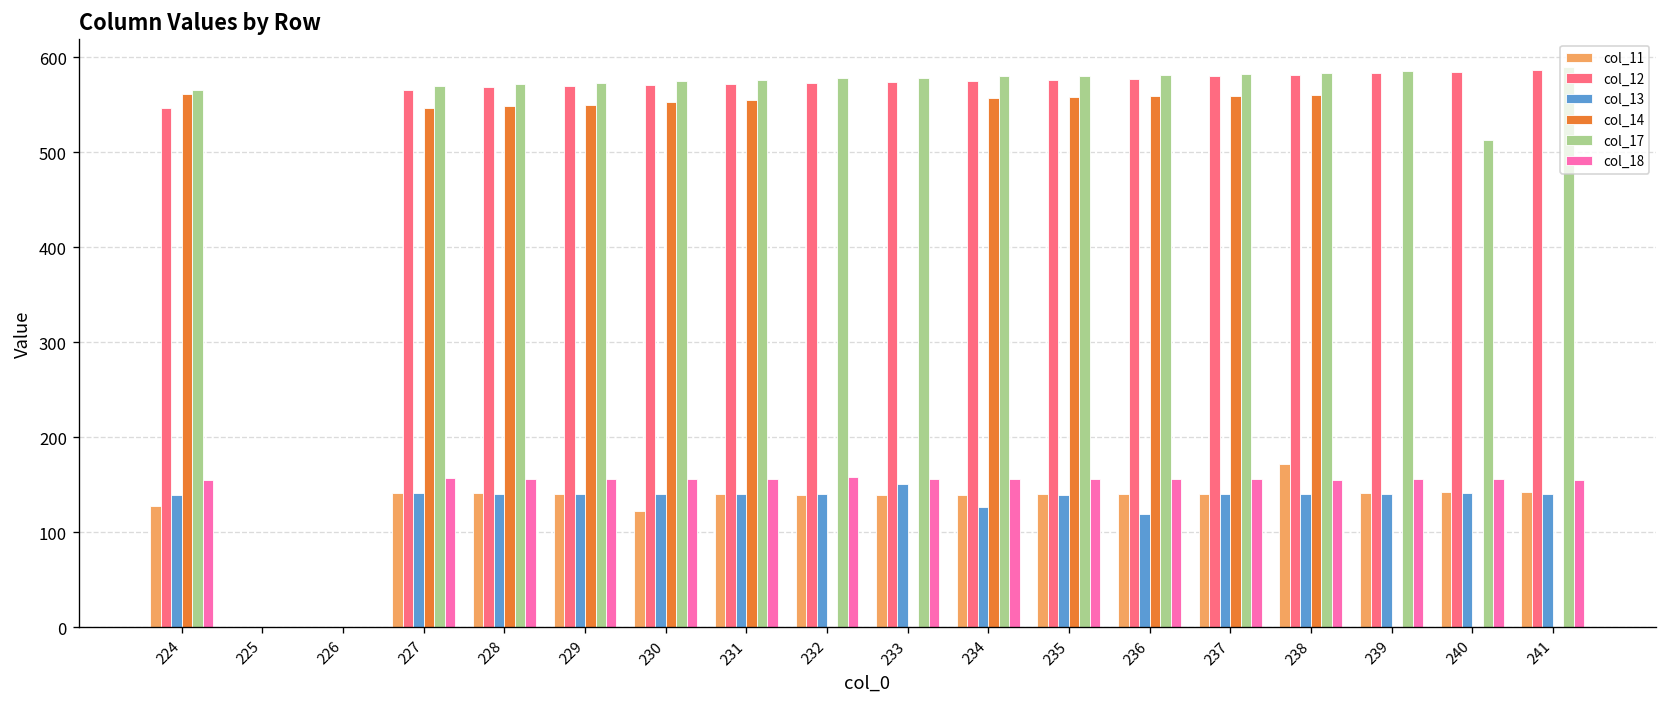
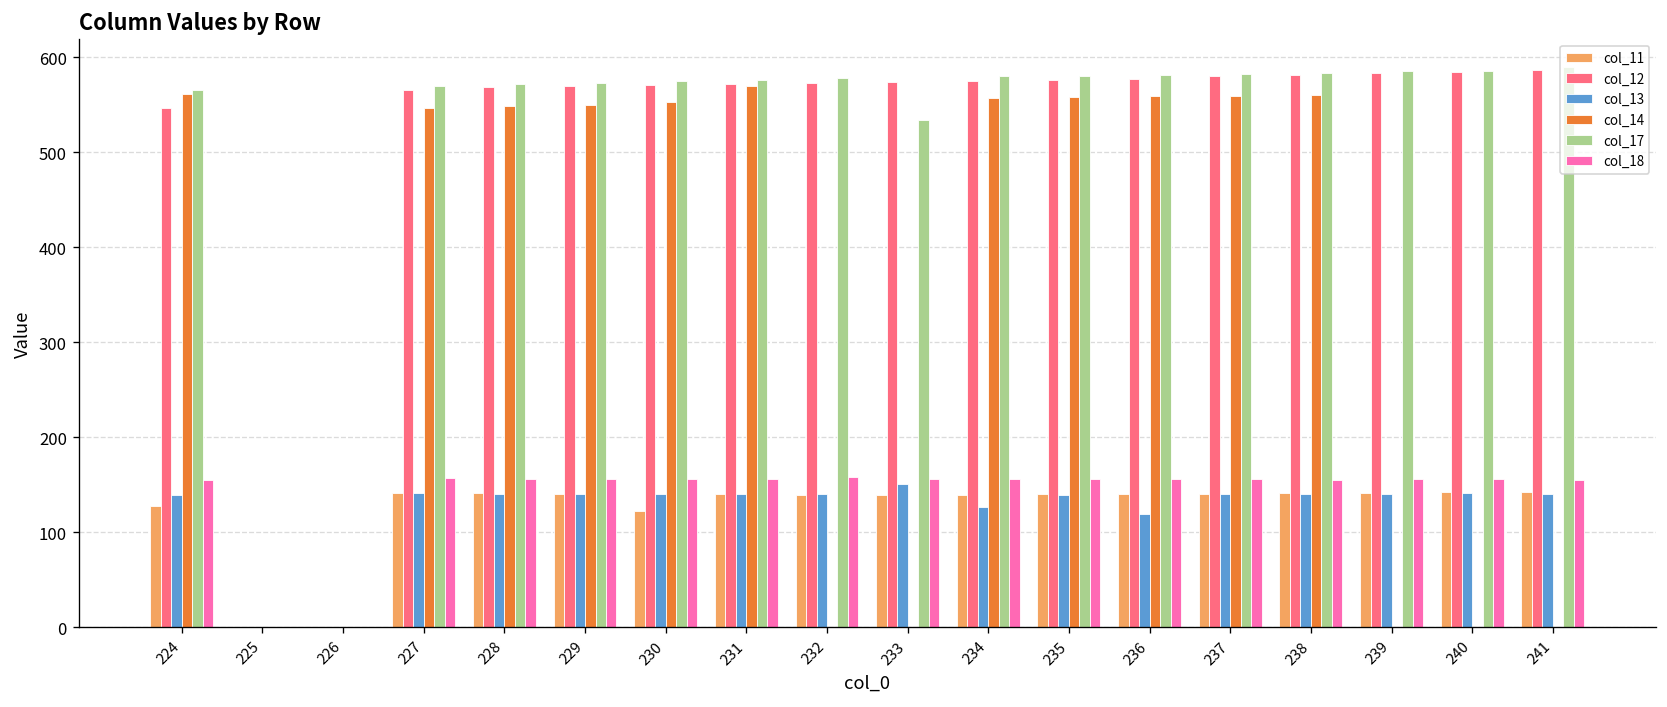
col_14, 231: 550 -> 570
col_17, 233: 580 -> 530
col_11, 238: 170 -> 140
col_17, 240: 510 -> 590
